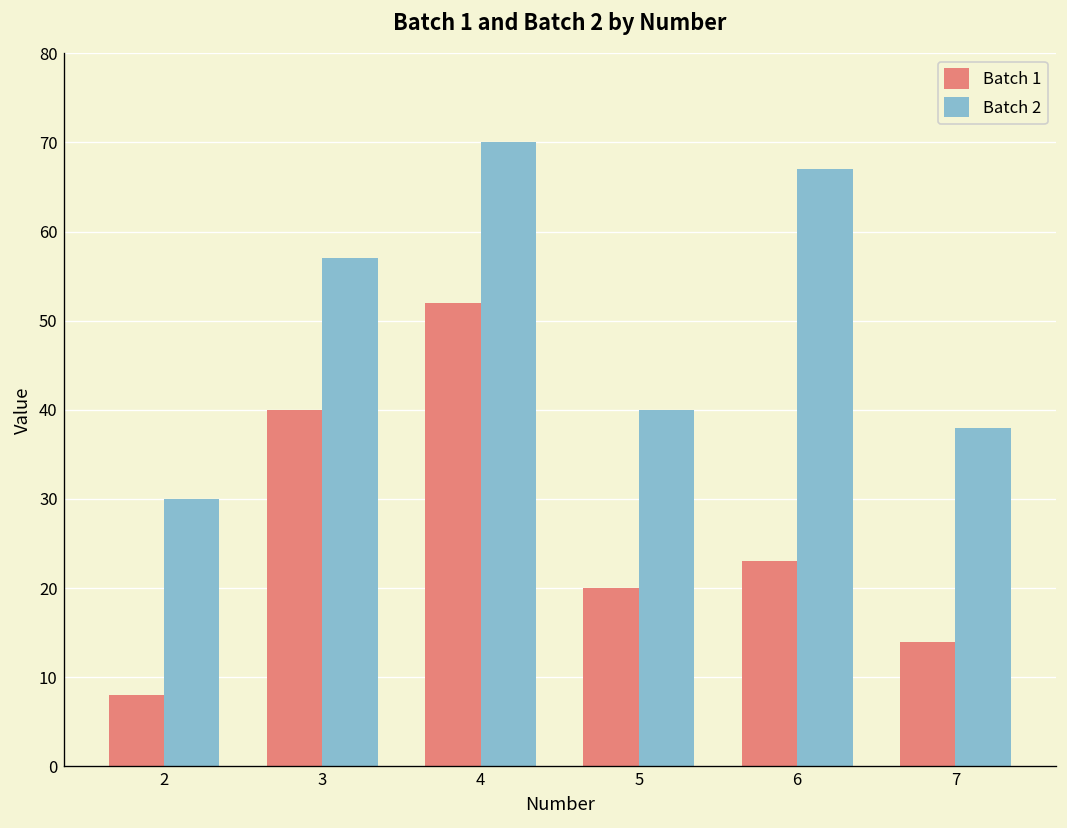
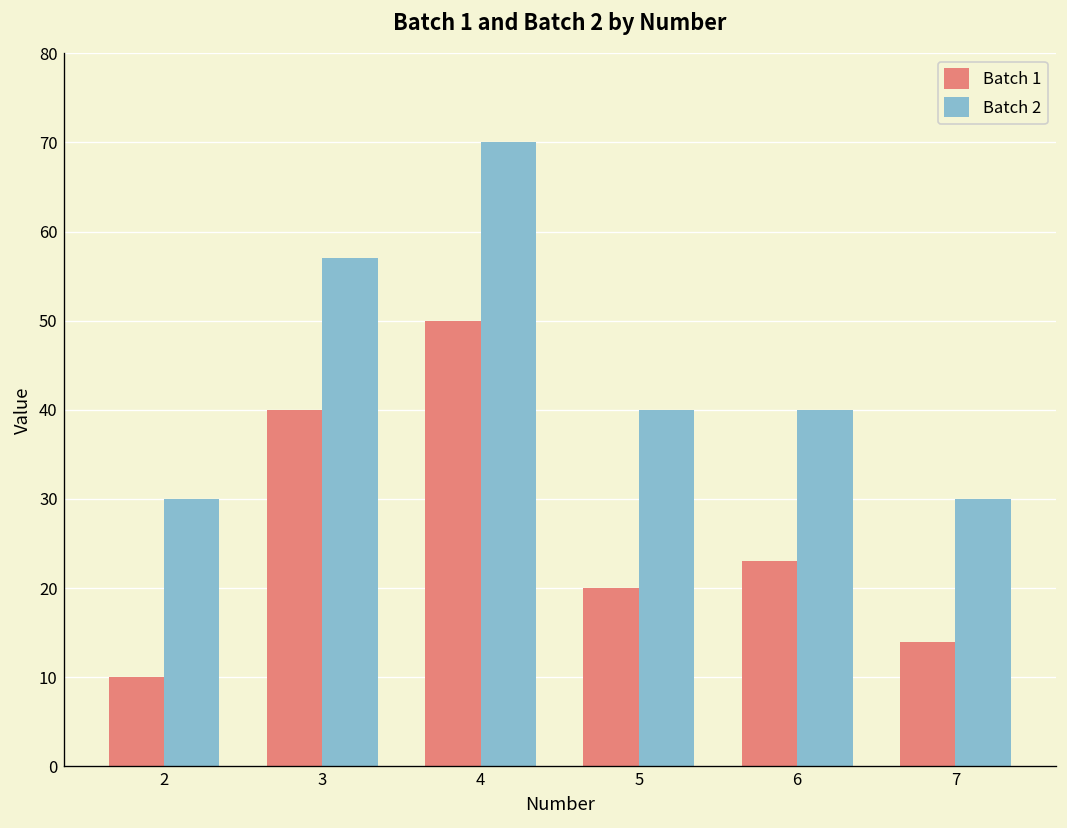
Batch 1, 2: 8 -> 10
Batch 1, 4: 52 -> 50
Batch 2, 6: 67 -> 40
Batch 2, 7: 38 -> 30
